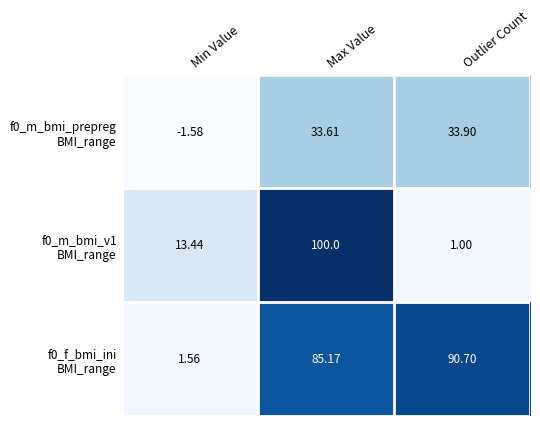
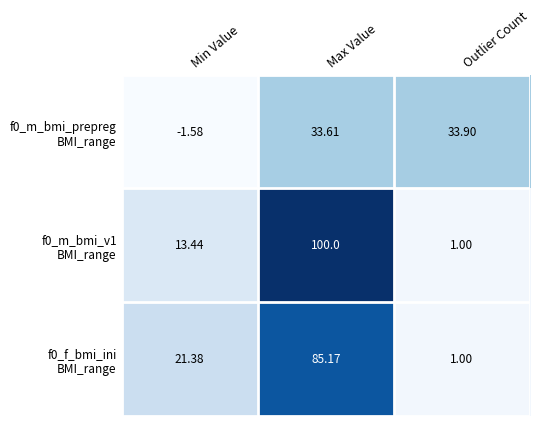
f0_f_bmi_ini BMI_range, Min Value: 1.56 -> 21.38
f0_f_bmi_ini BMI_range, Outlier Count: 90.70 -> 1.00
